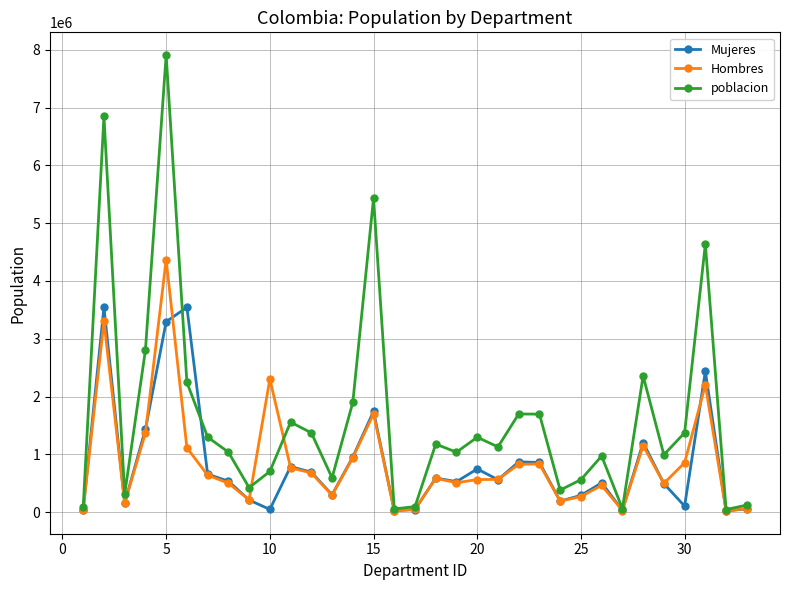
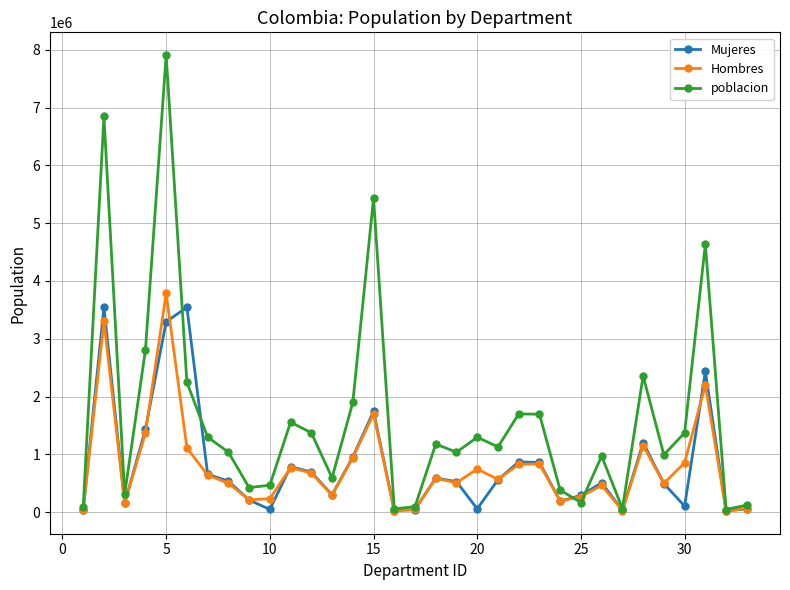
Hombres, 5: 4400000 -> 3800000
Hombres, 10: 2300000 -> 200000
poblacion, 10: 700000 -> 500000
Mujeres, 20: 700000 -> 100000
Hombres, 20: 600000 -> 700000
poblacion, 25: 600000 -> 200000
